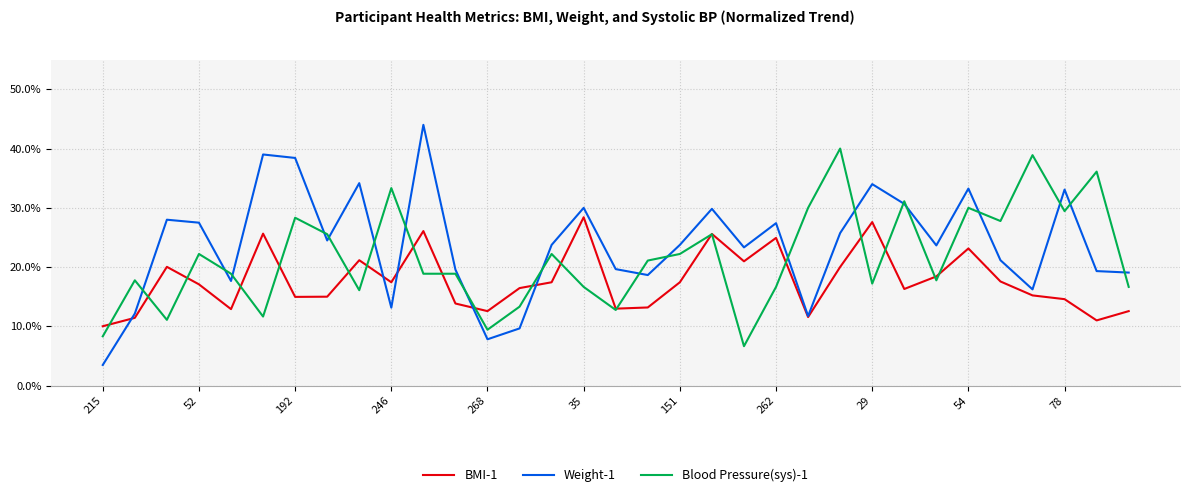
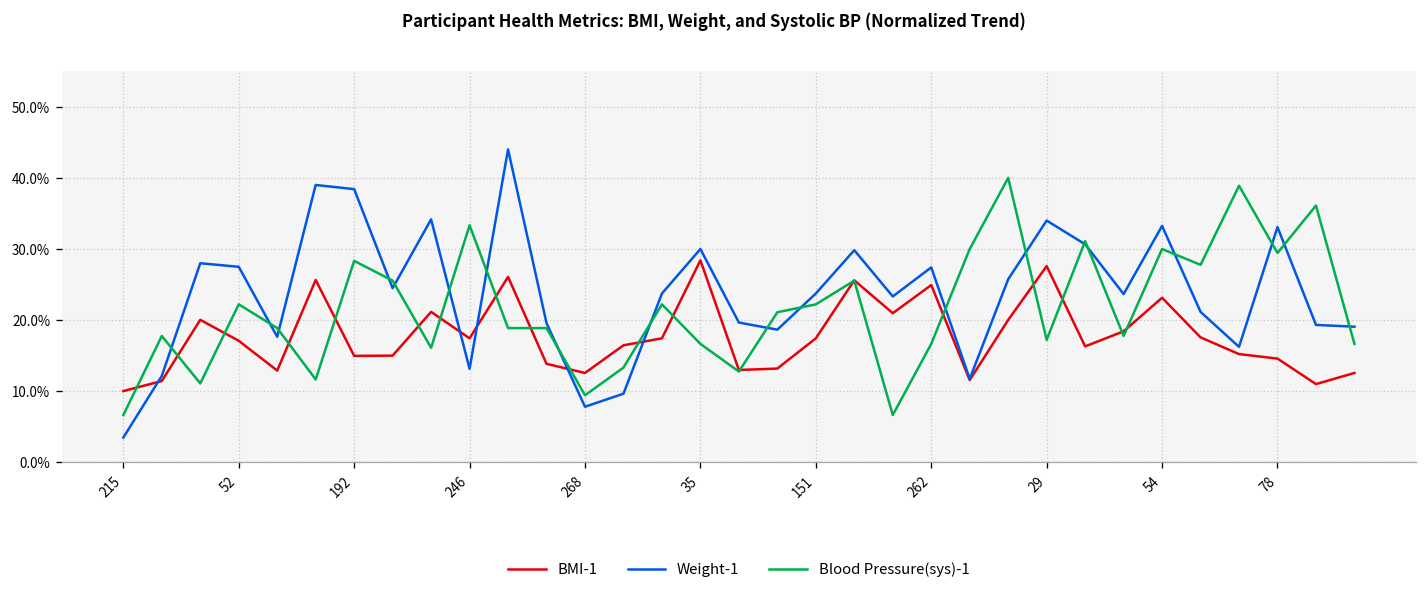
Blood Pressure(sys)-1, 215: 8% -> 7%
